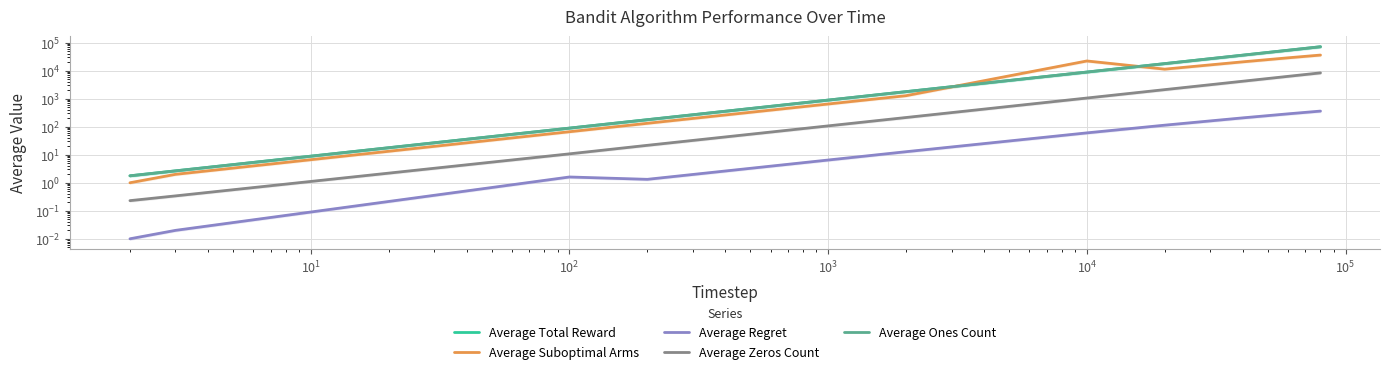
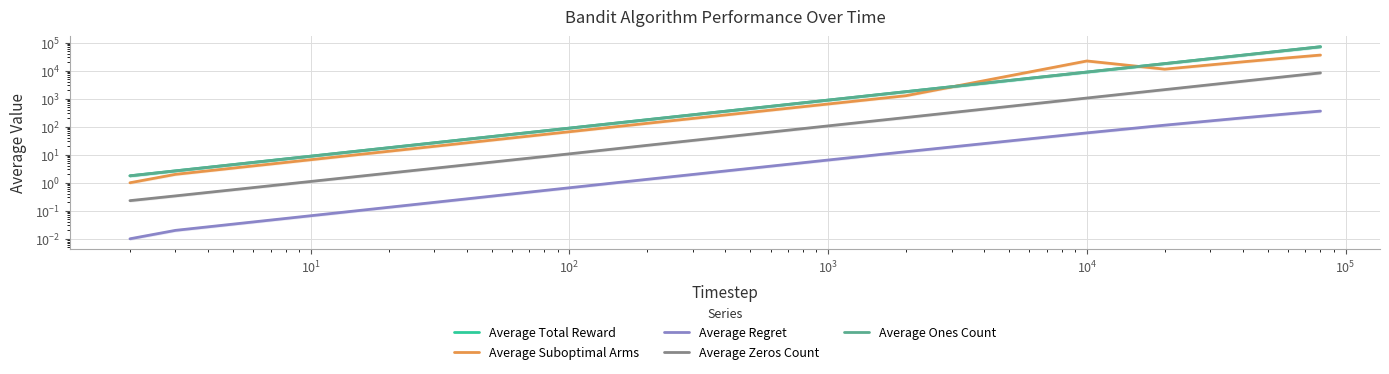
Average Regret, 10^2: 2 -> 0.7
